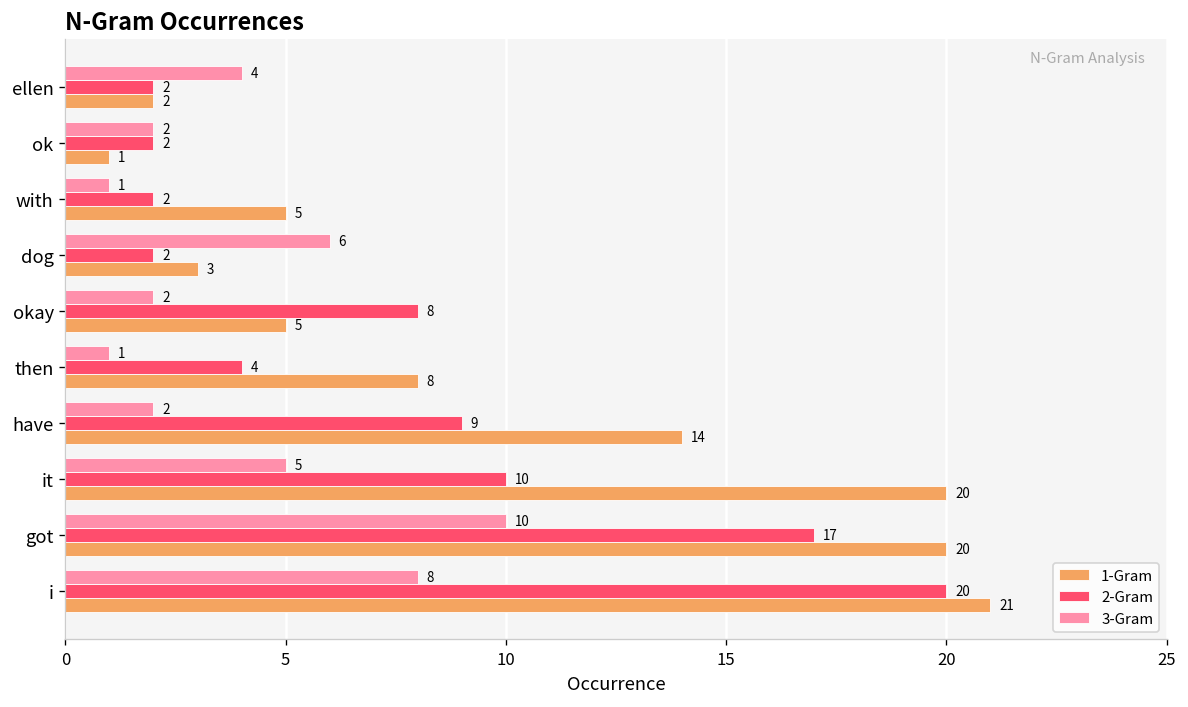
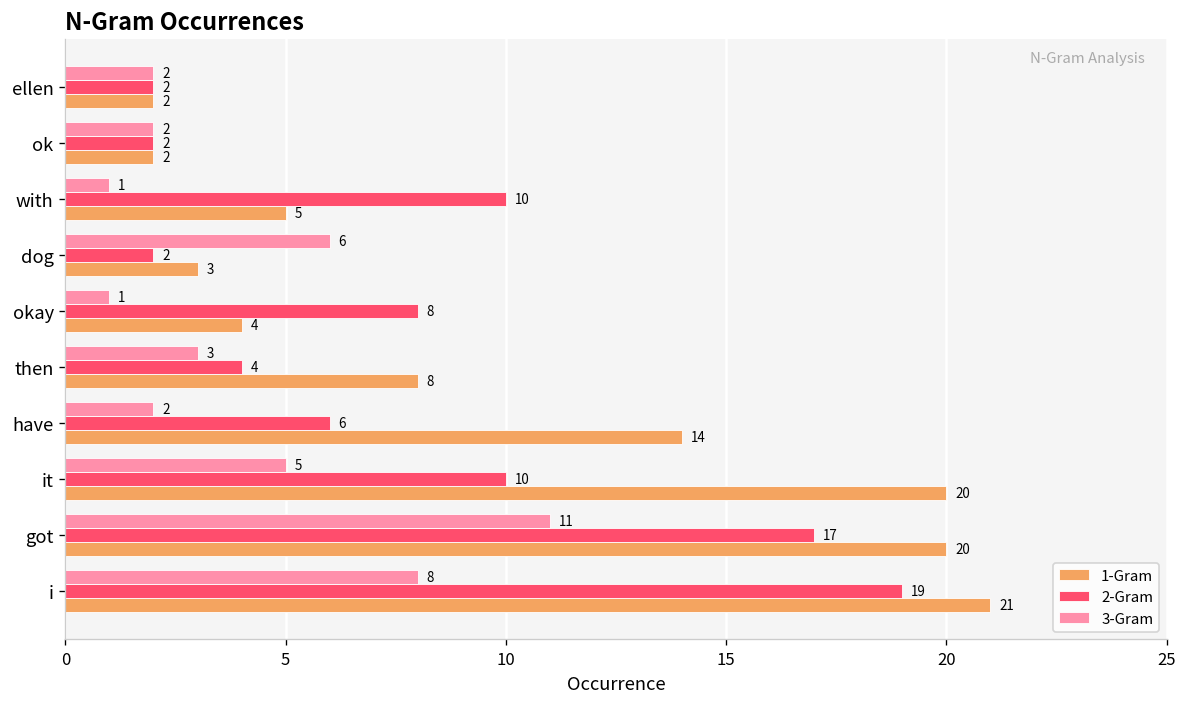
3-Gram, ellen: 4 -> 2
1-Gram, ok: 1 -> 2
2-Gram, with: 2 -> 10
3-Gram, okay: 2 -> 1
1-Gram, okay: 5 -> 4
3-Gram, then: 1 -> 3
2-Gram, have: 9 -> 6
3-Gram, got: 10 -> 11
2-Gram, i: 20 -> 19
